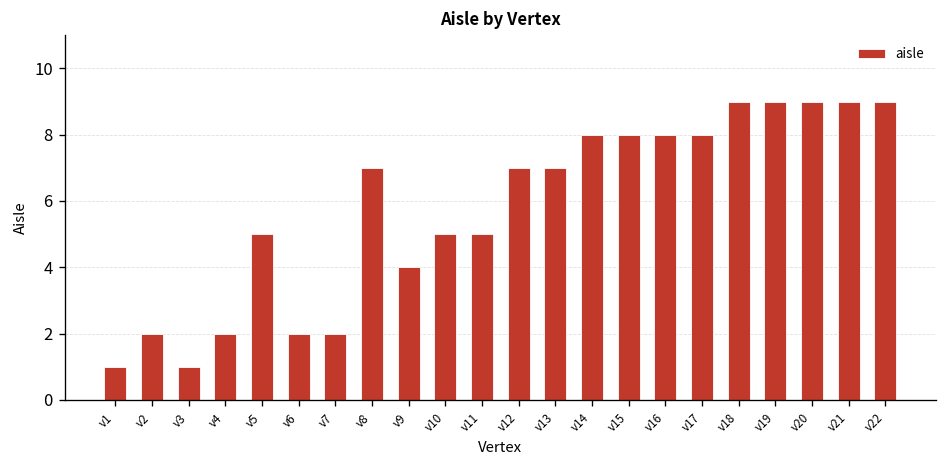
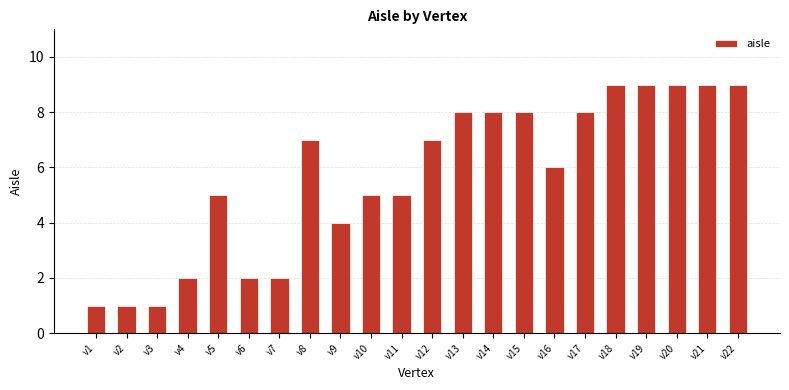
v2: 2 -> 1
v13: 7 -> 8
v16: 8 -> 6
